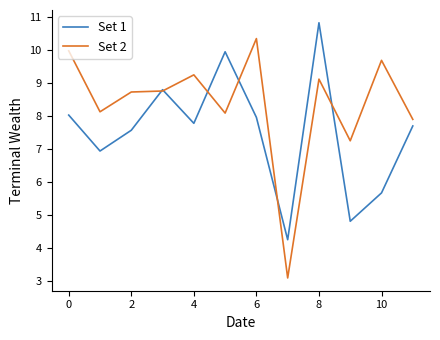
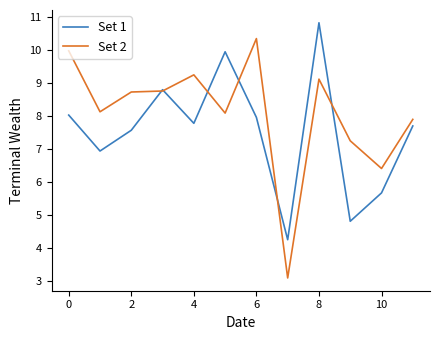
Set 2, 10: 9.7 -> 6.4
